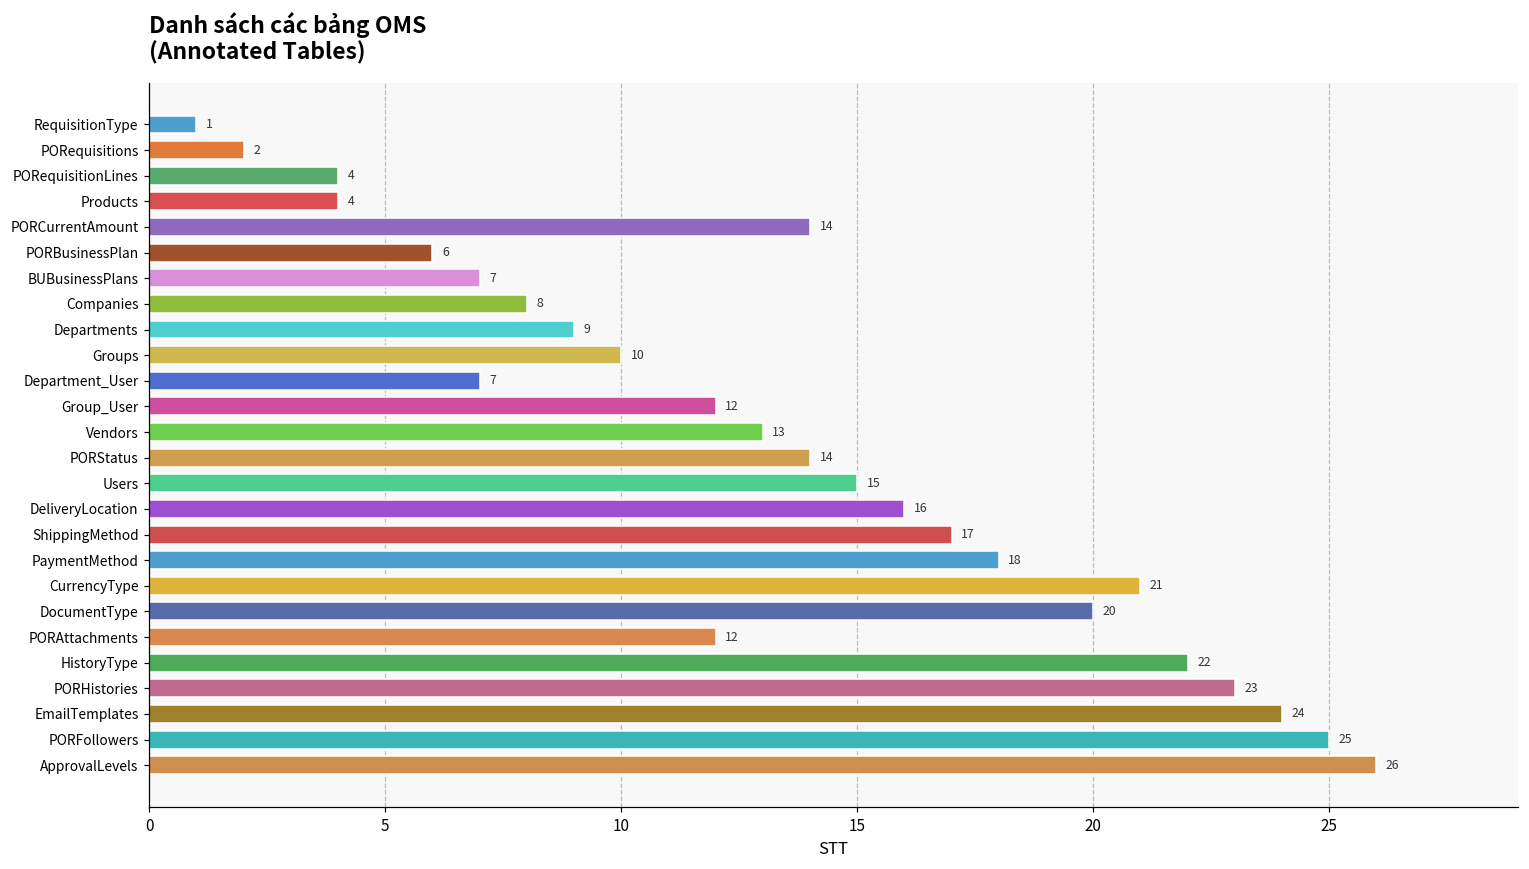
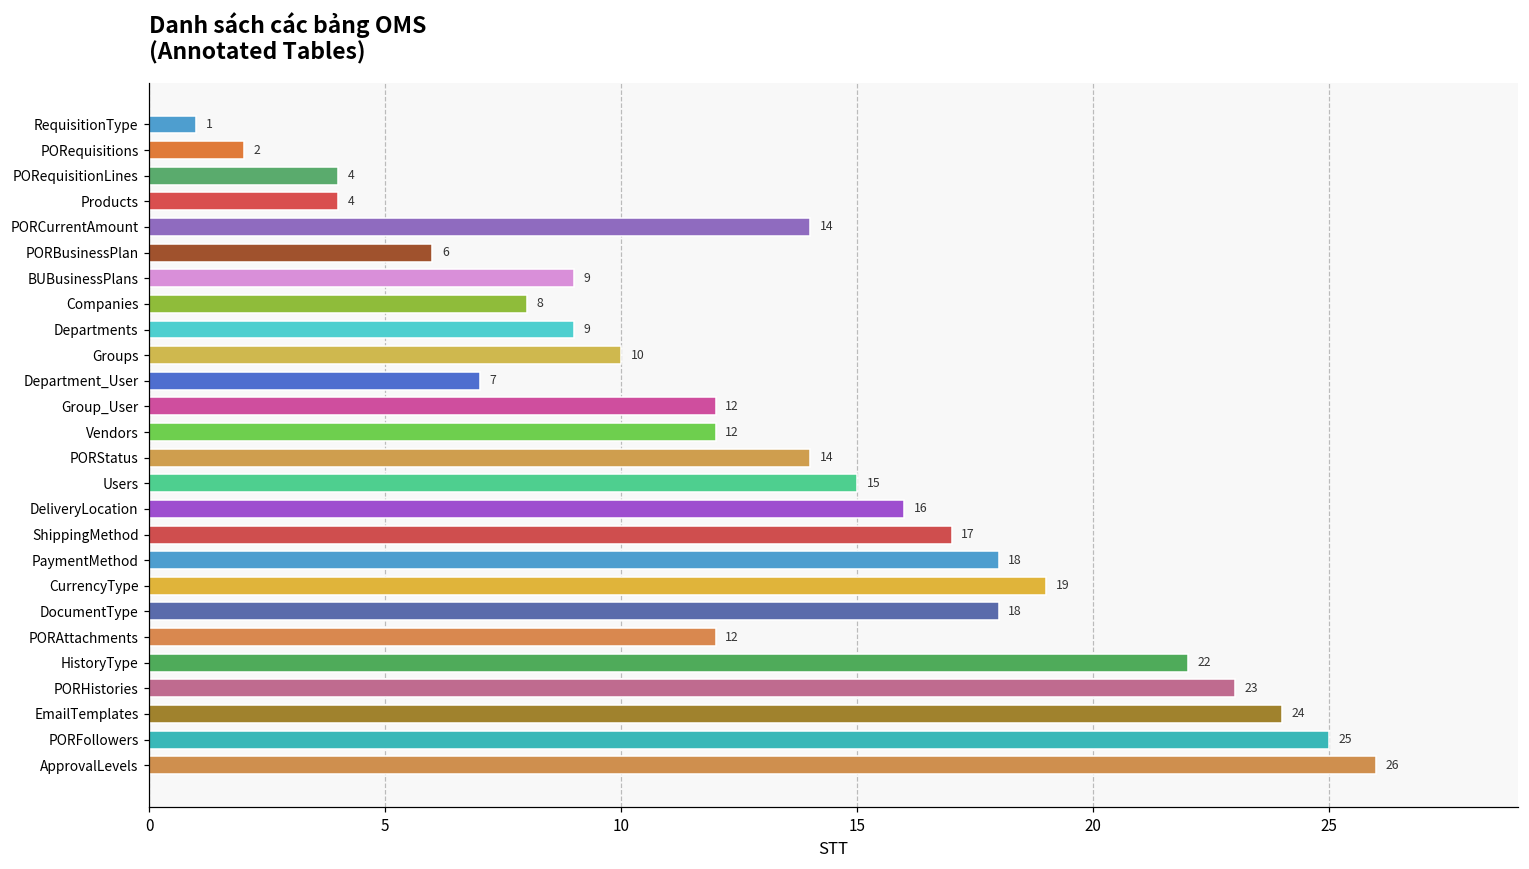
BUBusinessPlans: 7 -> 9
Vendors: 13 -> 12
CurrencyType: 21 -> 19
DocumentType: 20 -> 18
